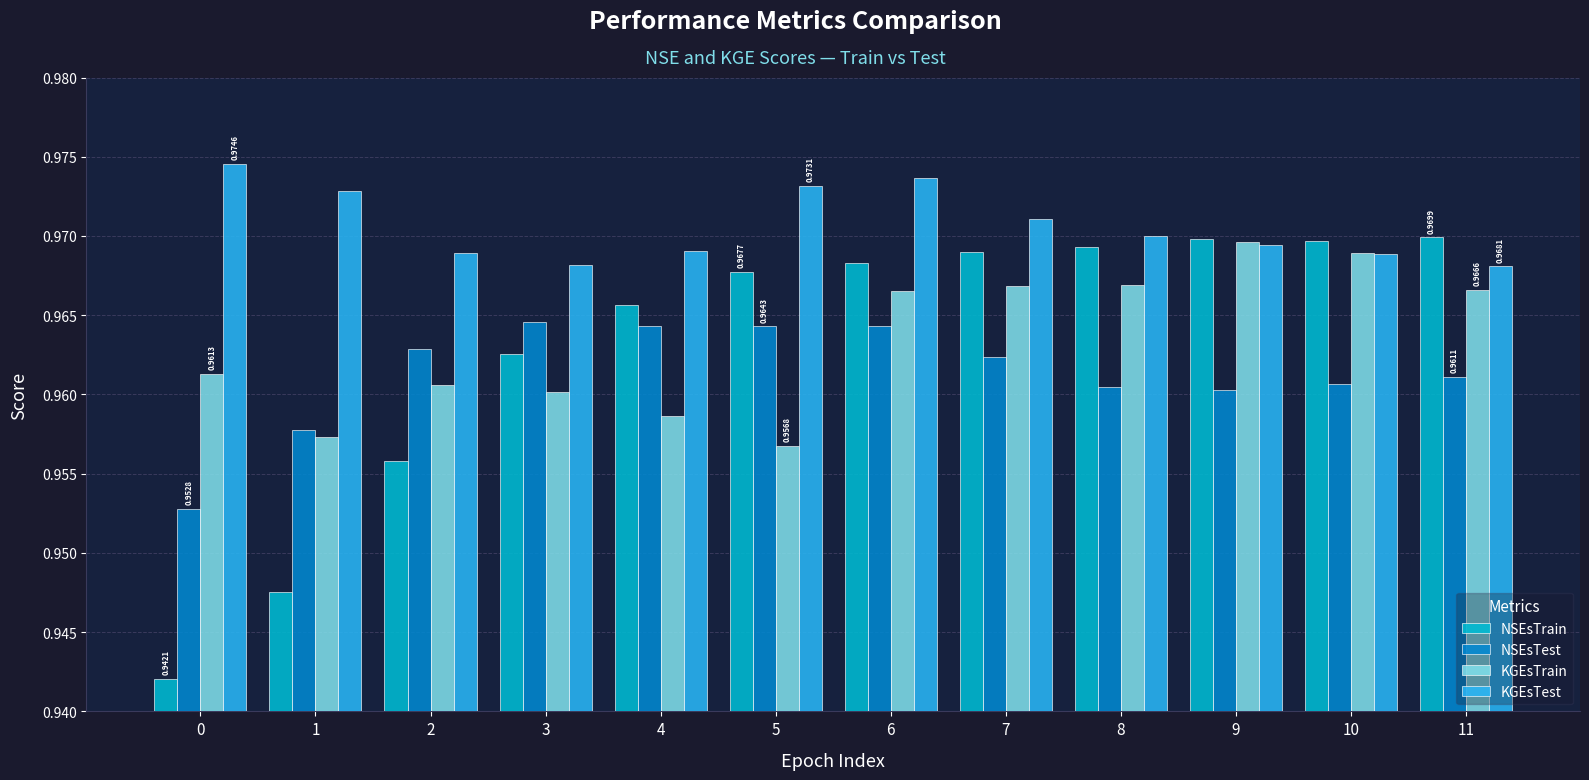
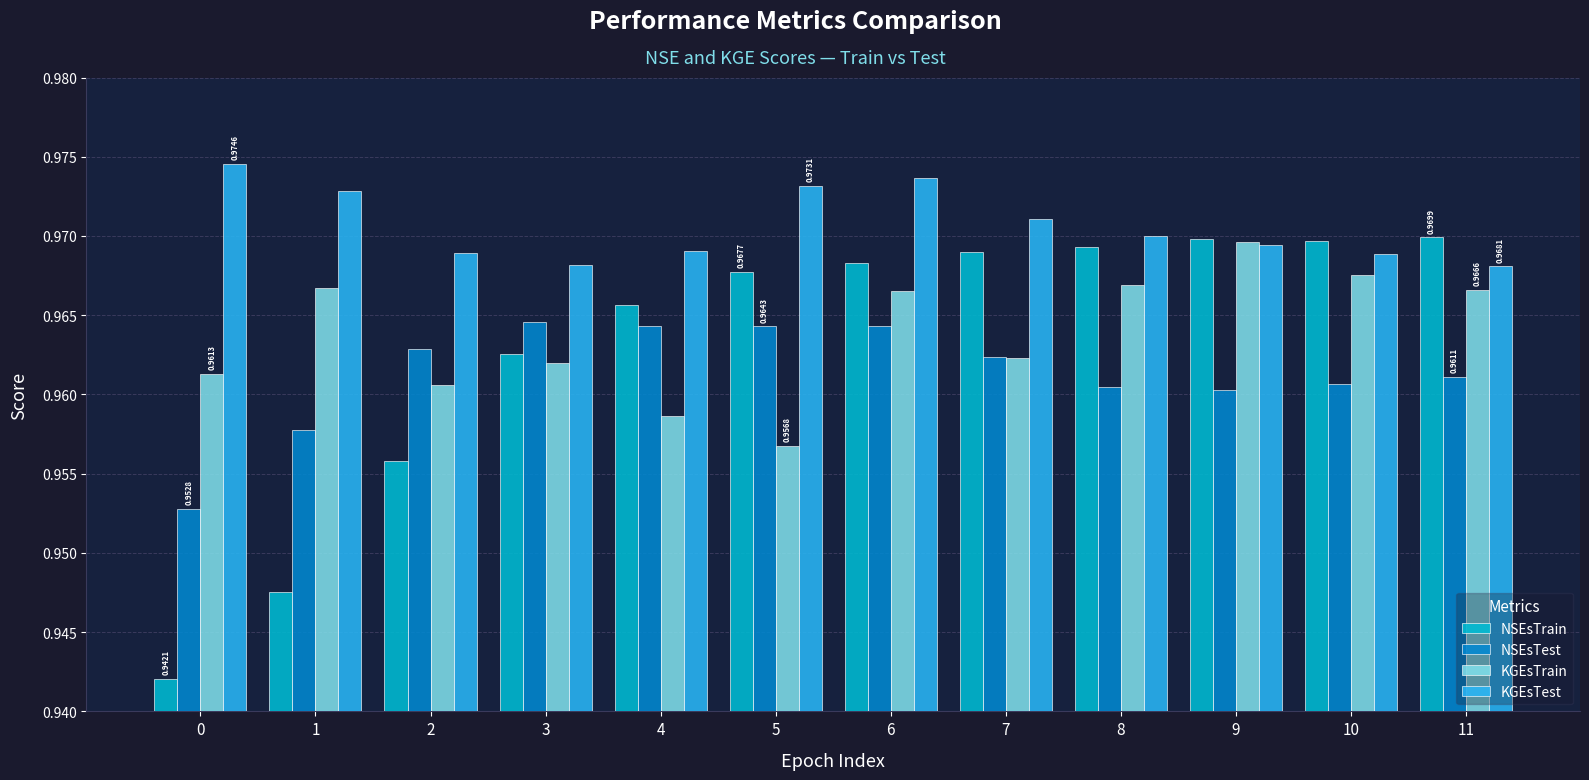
KGEsTrain, 1: 0.9573 -> 0.9667
KGEsTrain, 3: 0.9601 -> 0.9620
KGEsTrain, 7: 0.9669 -> 0.9623
KGEsTrain, 10: 0.9689 -> 0.9675
